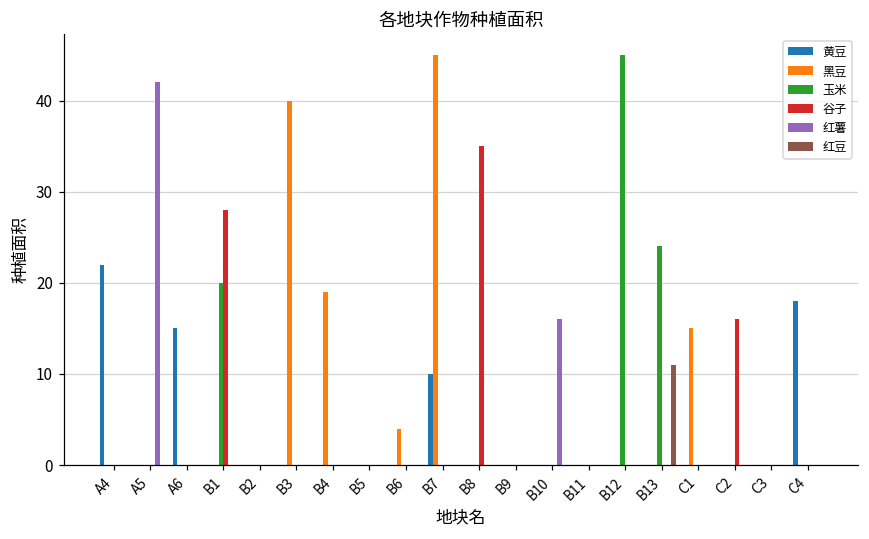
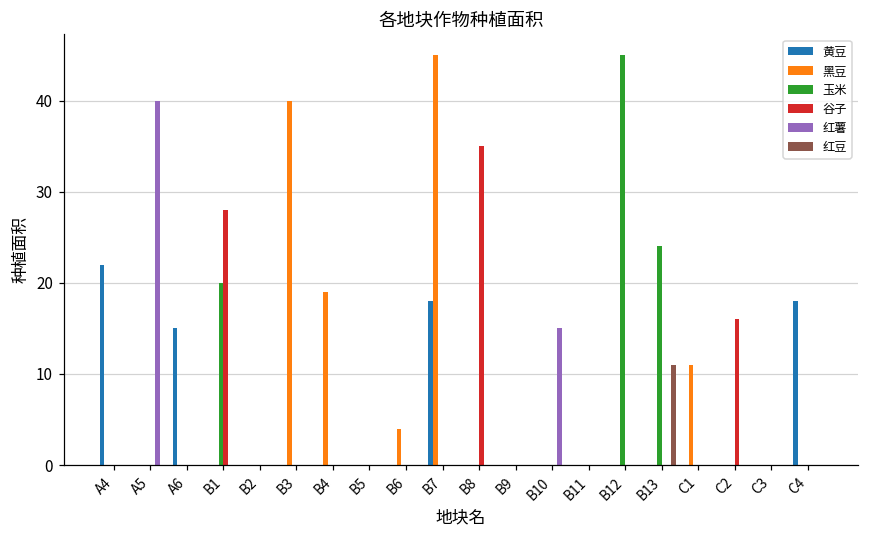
红薯, A5: 42 -> 40
黄豆, B7: 10 -> 18
红薯, B10: 16 -> 15
黑豆, C1: 15 -> 11
